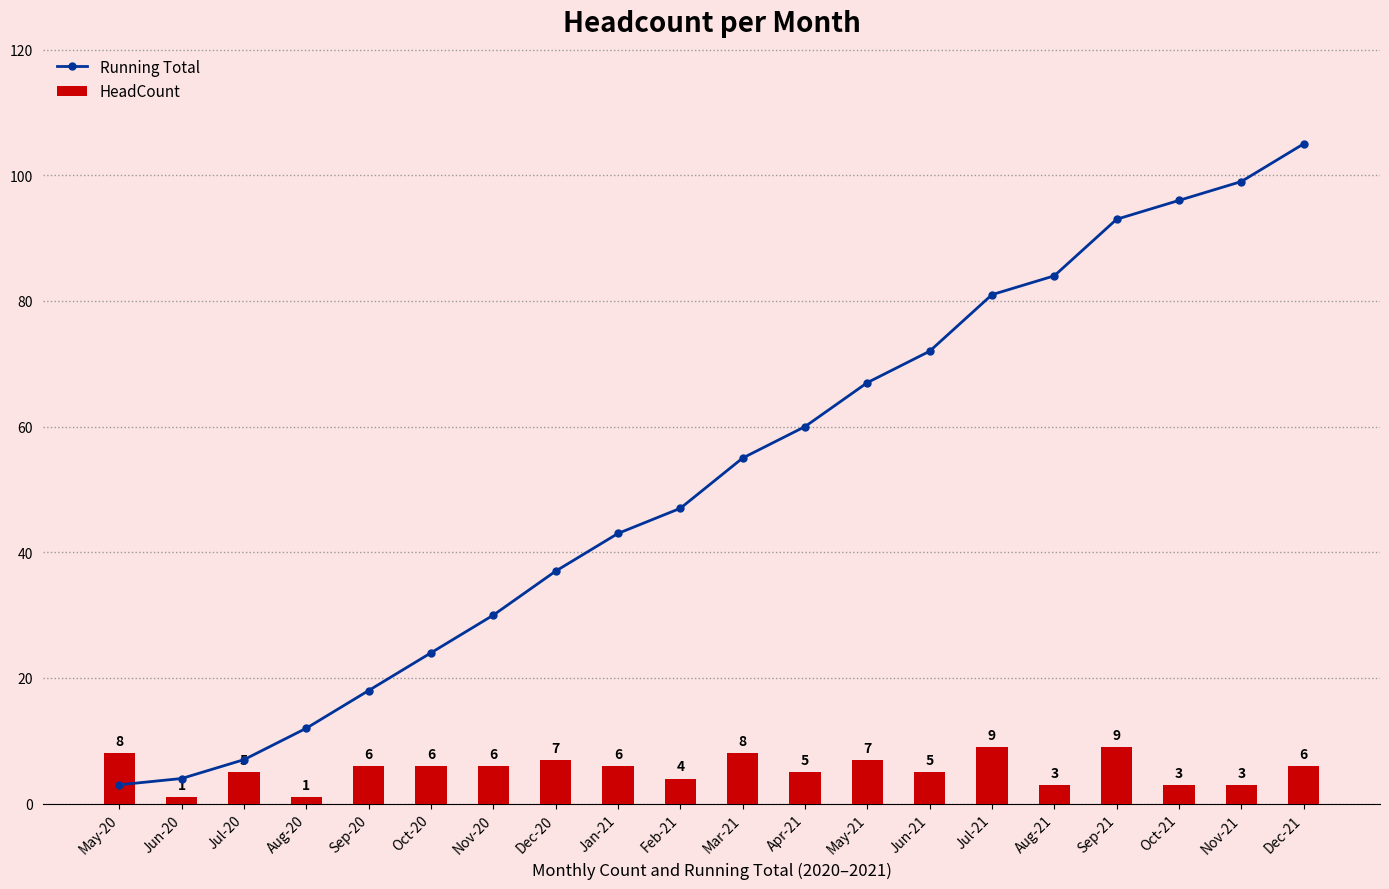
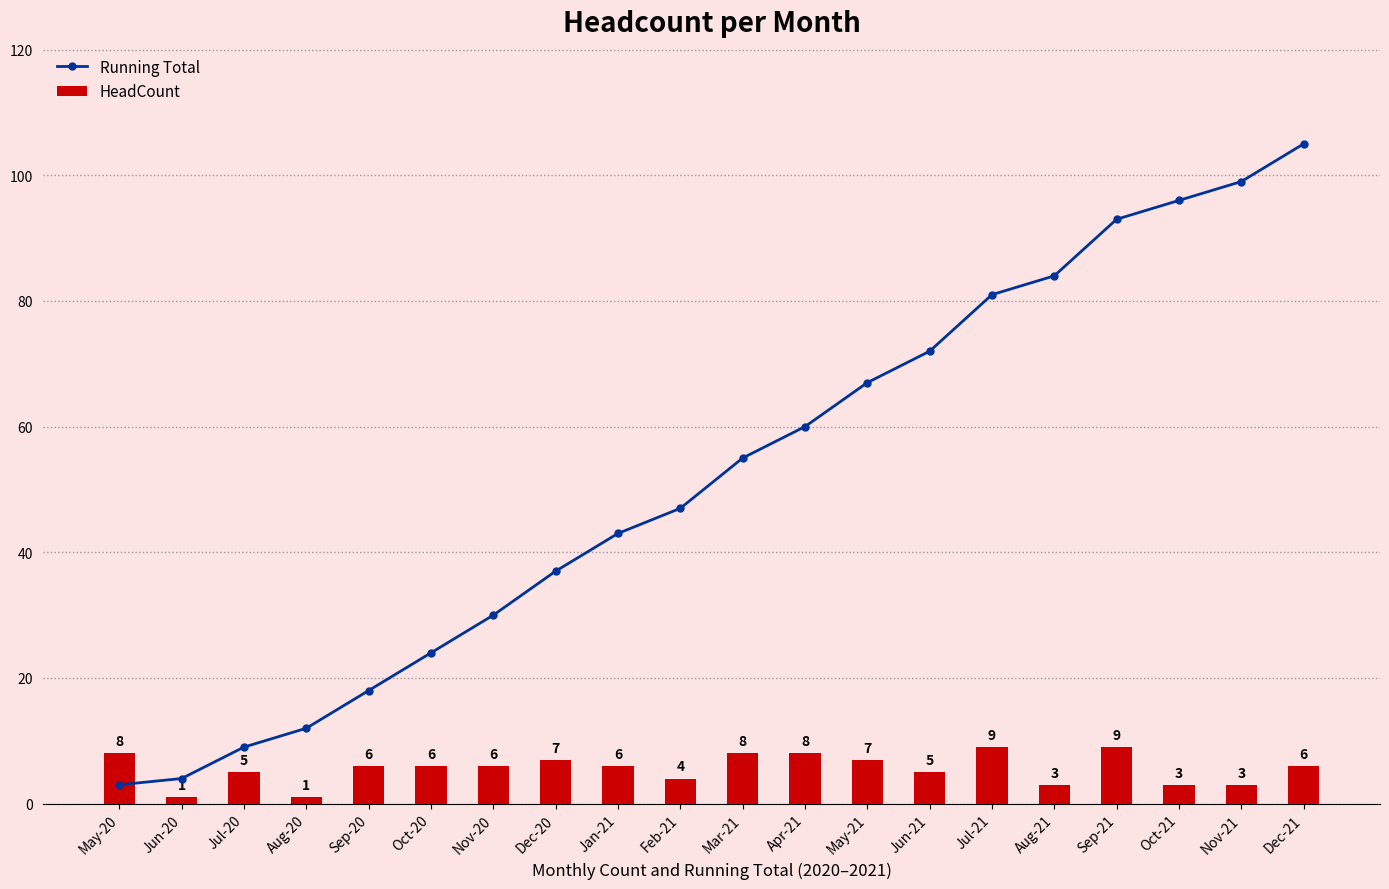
Running Total, Jul-20: 7 -> 9
HeadCount, Apr-21: 5 -> 8
